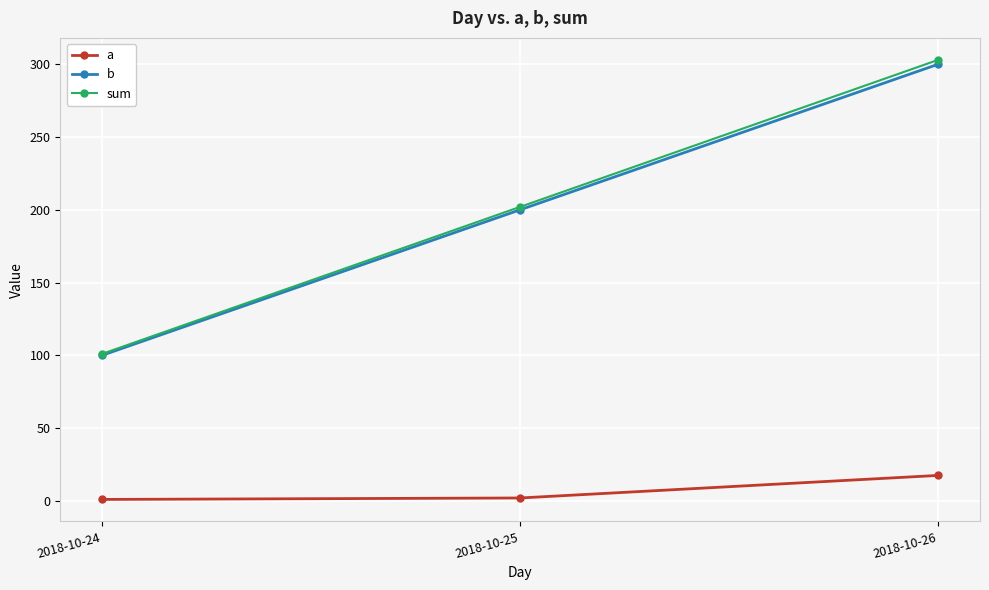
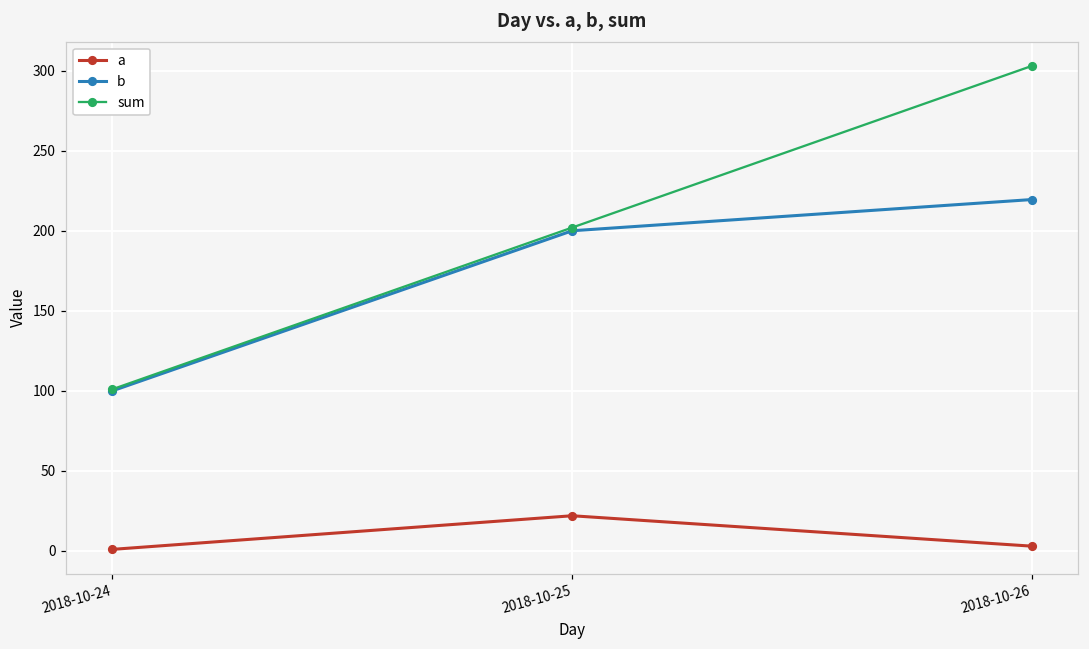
a, 2018-10-25: 2 -> 22
a, 2018-10-26: 18 -> 3
b, 2018-10-26: 300 -> 220
